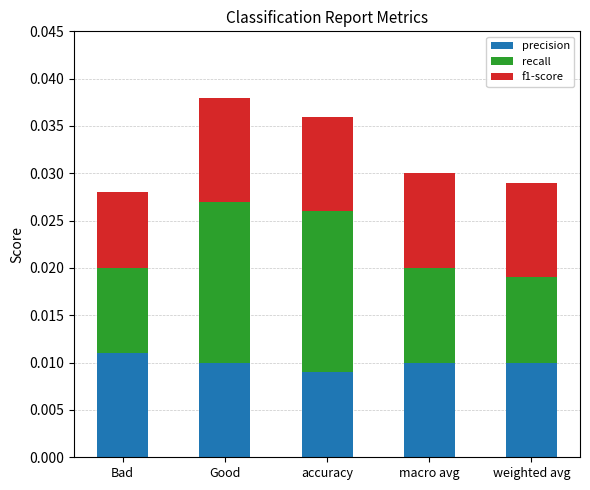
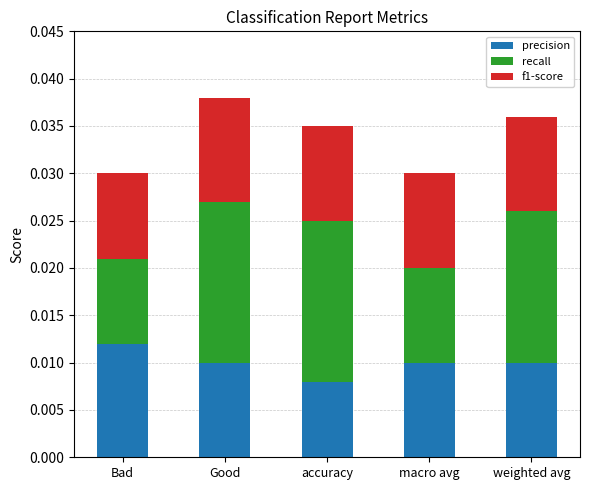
precision, Bad: 0.011 -> 0.012
f1-score, Bad: 0.008 -> 0.009
precision, accuracy: 0.009 -> 0.008
recall, weighted avg: 0.009 -> 0.016
